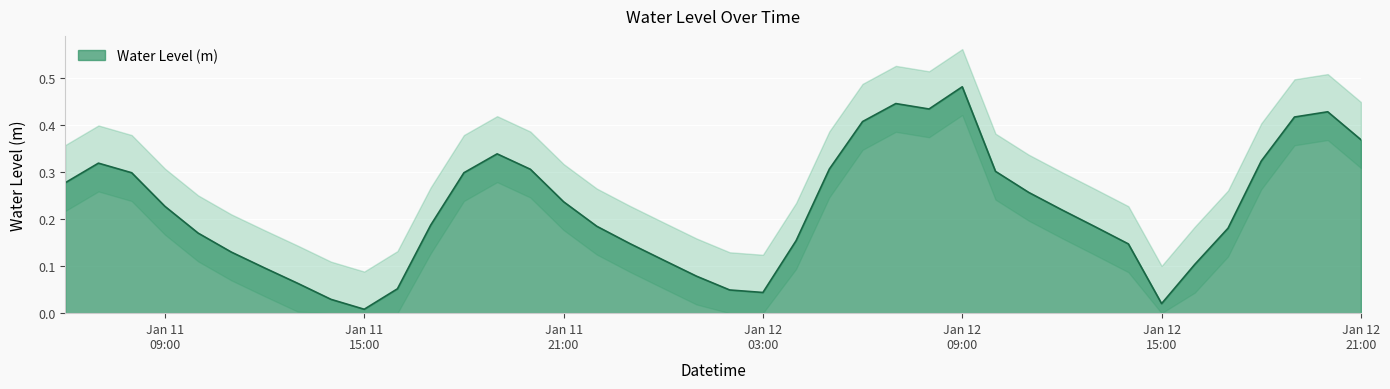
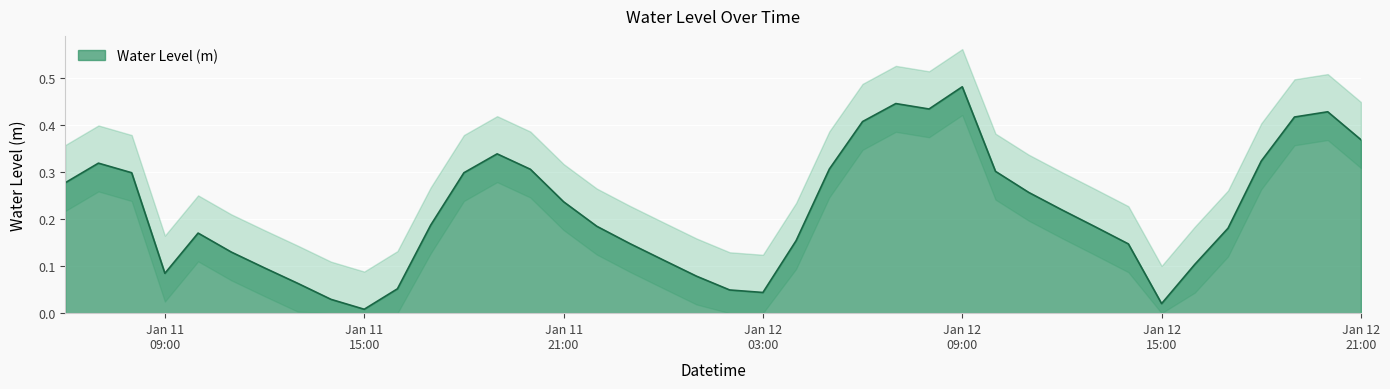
Water Level (m), Jan 11 09:00: 0.23 -> 0.08
